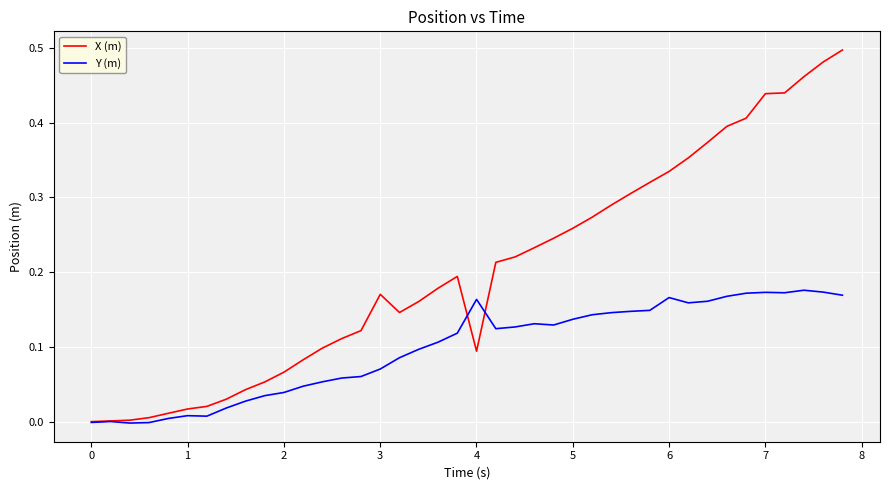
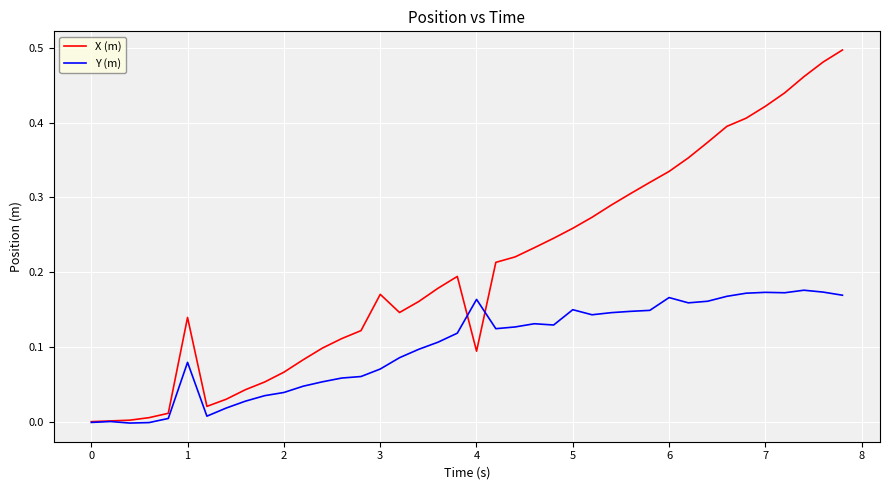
X (m), 1: 0.02 -> 0.14
Y (m), 1: 0.01 -> 0.08
Y (m), 5: 0.14 -> 0.15
X (m), 7: 0.44 -> 0.42
